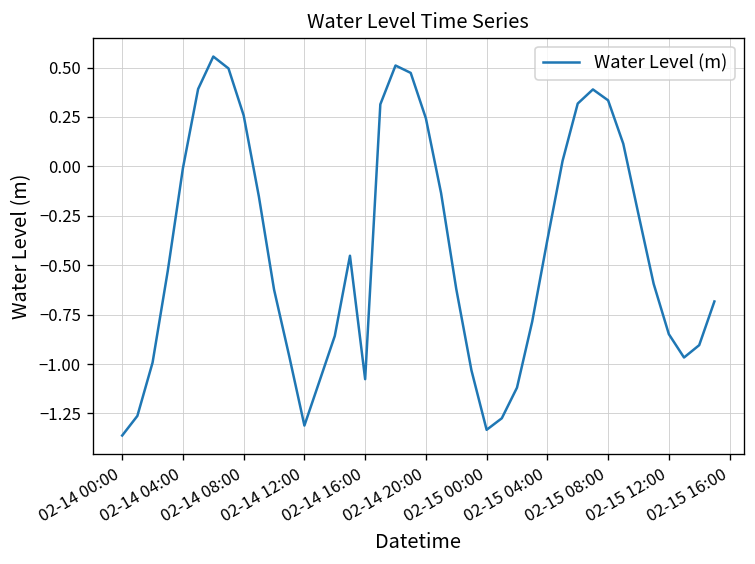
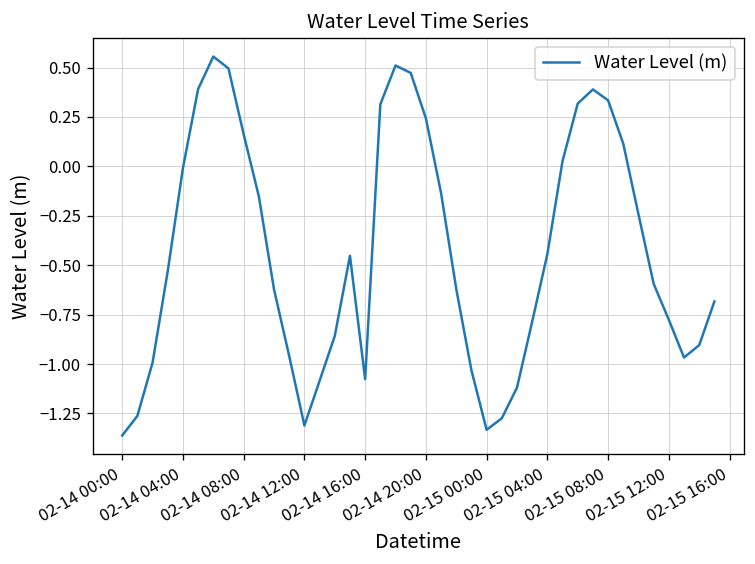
02-14 08:00: 0.26 -> 0.16
02-15 04:00: -0.37 -> -0.44
02-15 12:00: -0.85 -> -0.78
